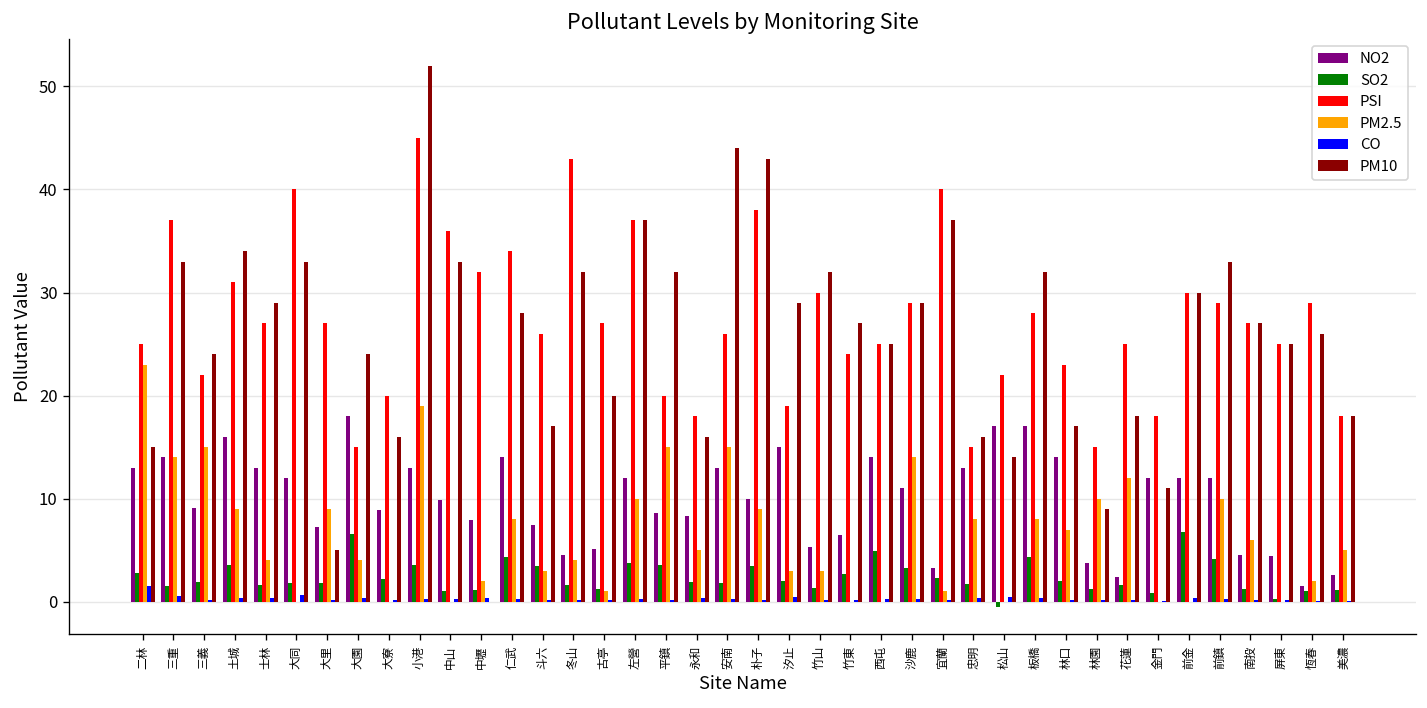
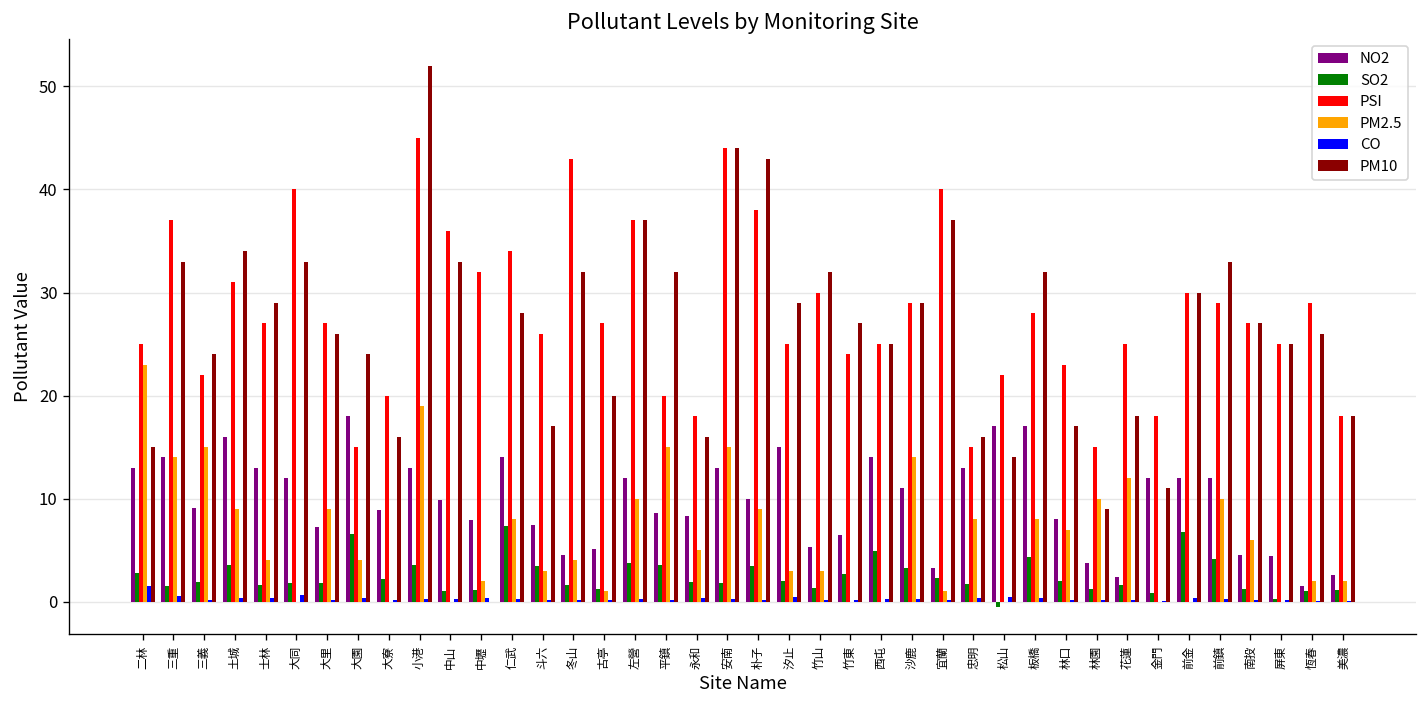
PM10, 大里: 5 -> 26
SO2, 仁武: 4 -> 7
PSI, 安南: 26 -> 44
PSI, 汐止: 19 -> 25
NO2, 林口: 14 -> 8
PM2.5, 美濃: 5 -> 2
